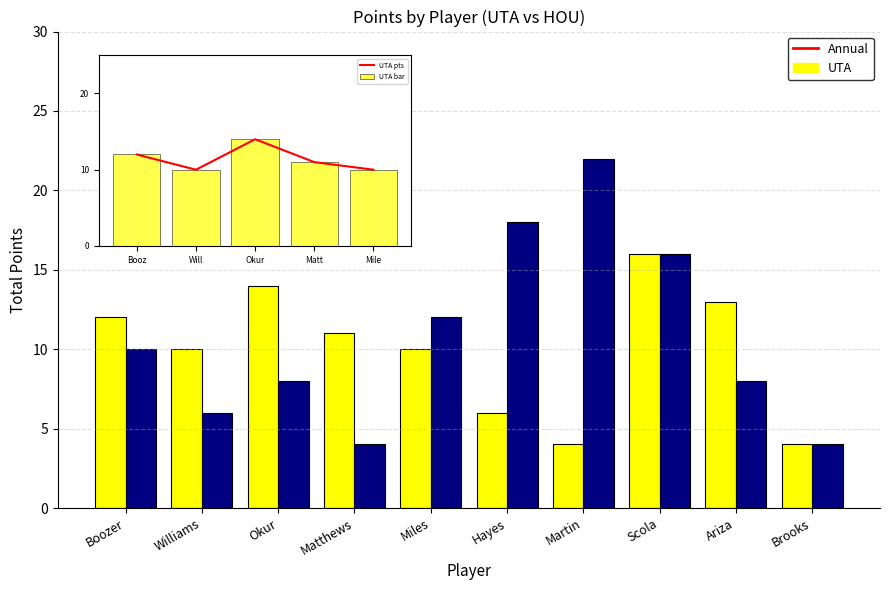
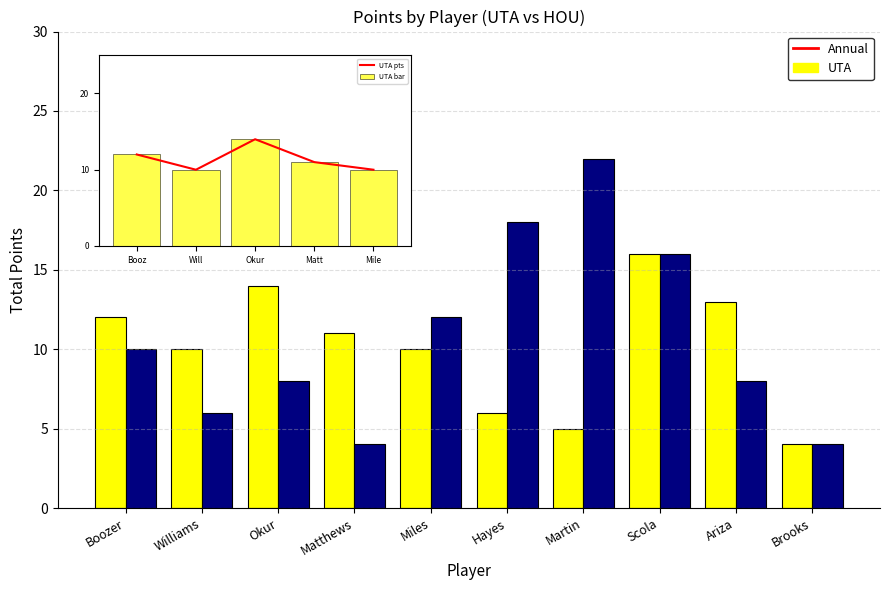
UTA, Martin: 4 -> 5
